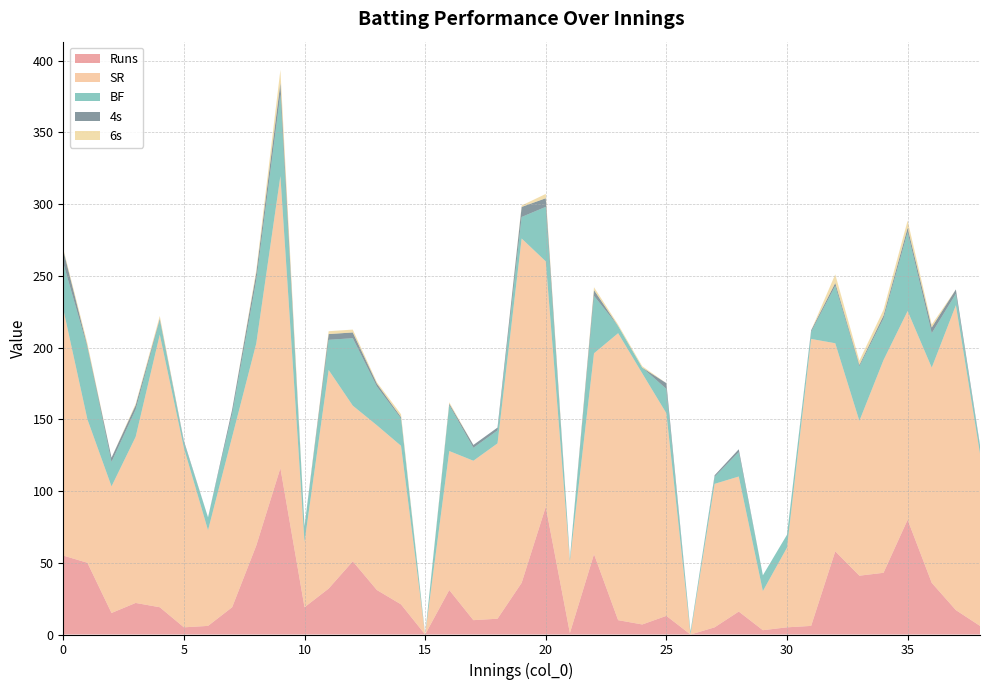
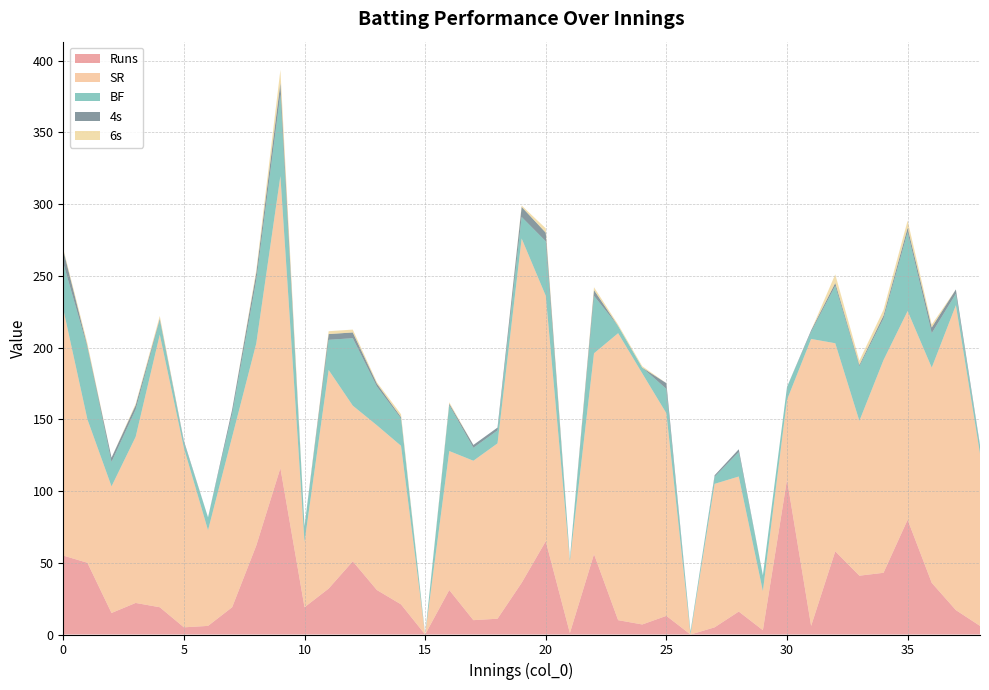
Runs, 20: 89 -> 65
Runs, 30: 5 -> 108
